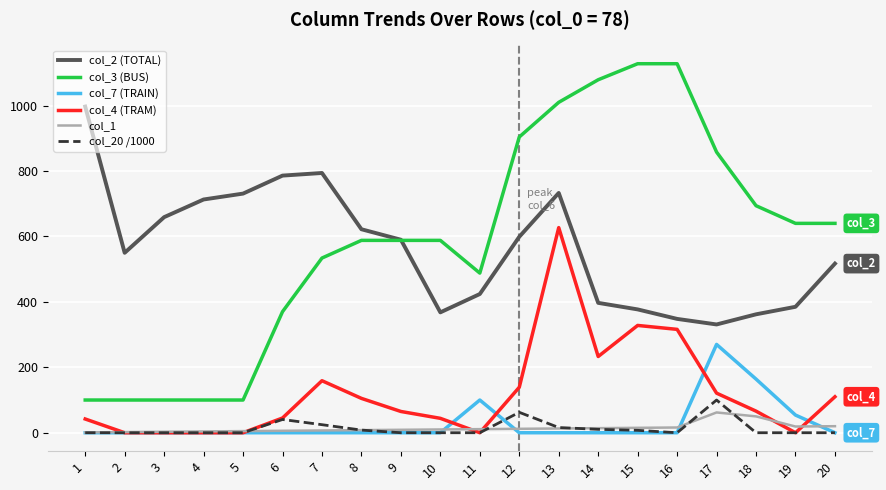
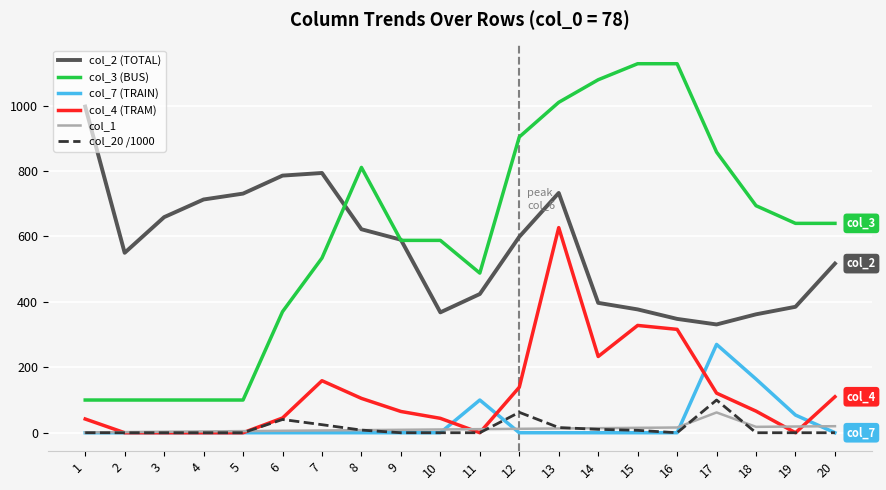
col_3 (BUS), 8: 590 -> 810
col_1, 18: 50 -> 20
